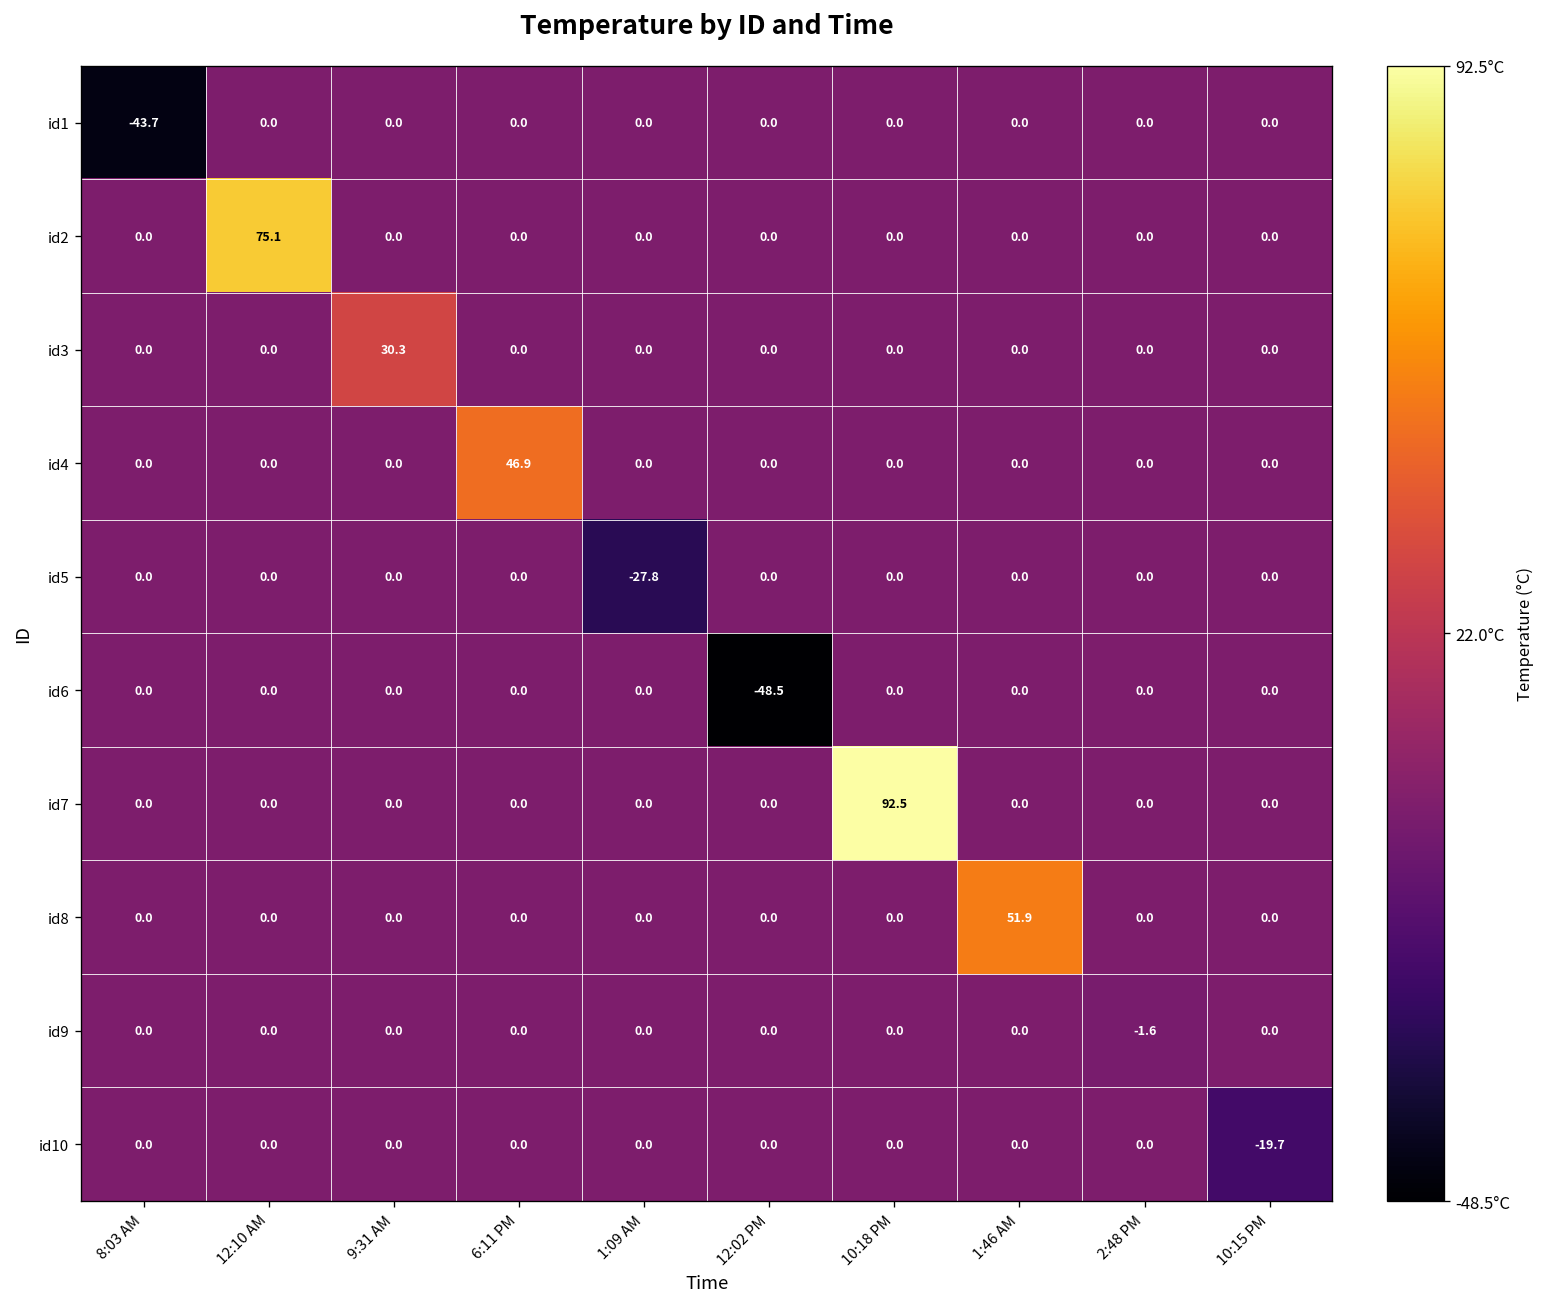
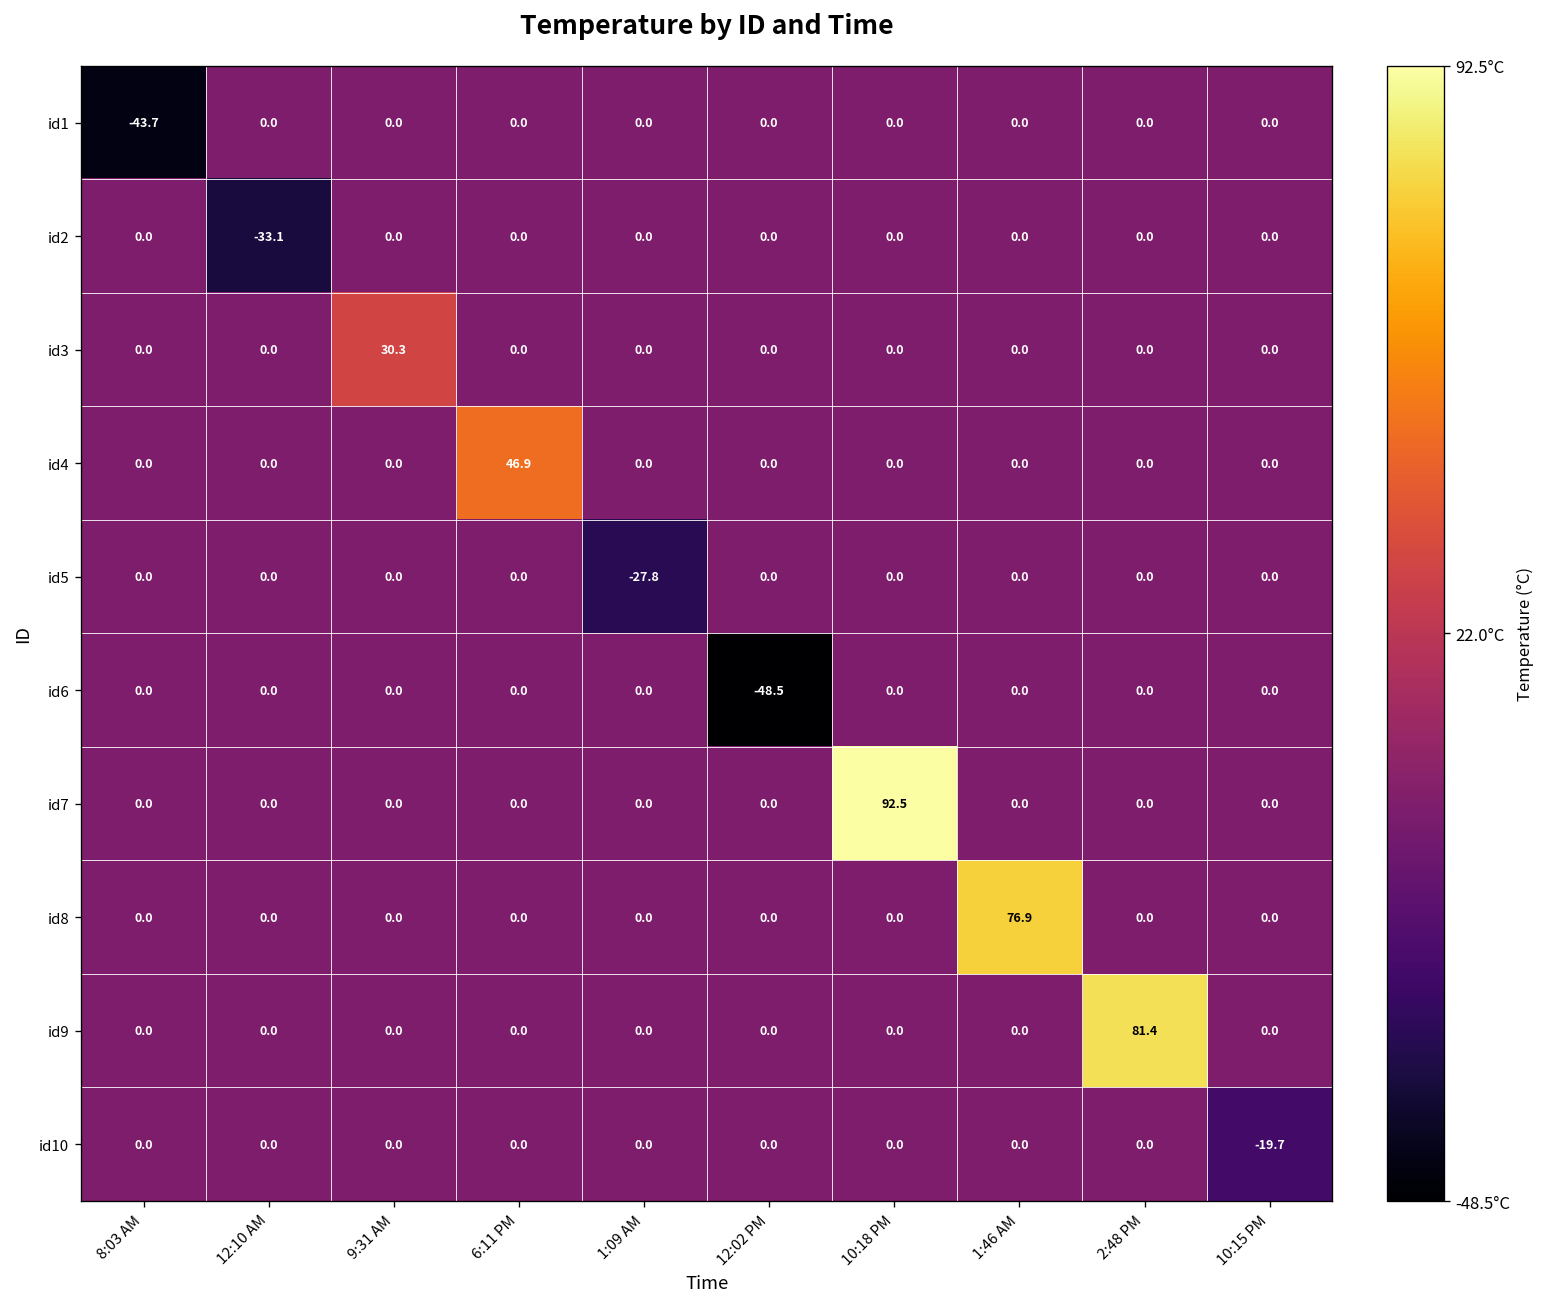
id2, 12:10 AM: 75.1 -> -33.1
id8, 1:46 AM: 51.9 -> 76.9
id9, 2:48 PM: -1.6 -> 81.4
